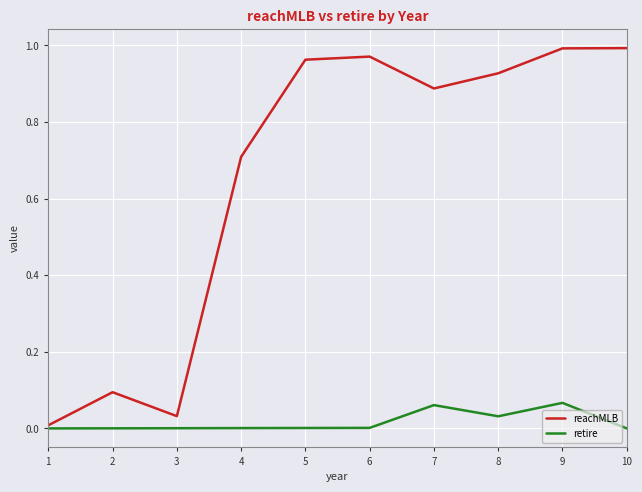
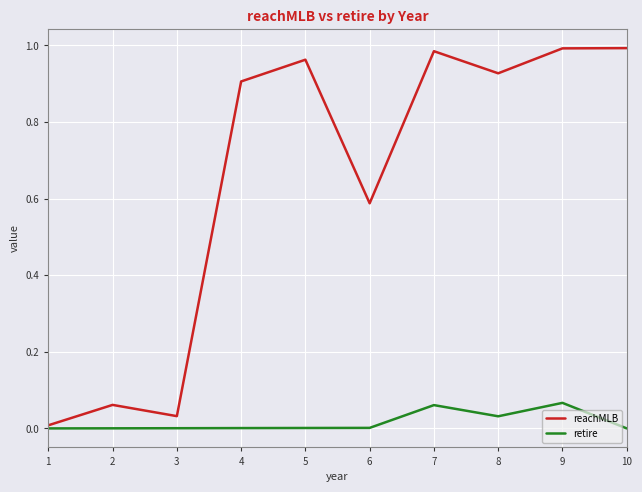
reachMLB, 2: 0.09 -> 0.06
reachMLB, 4: 0.71 -> 0.91
reachMLB, 6: 0.97 -> 0.59
reachMLB, 7: 0.89 -> 0.99
